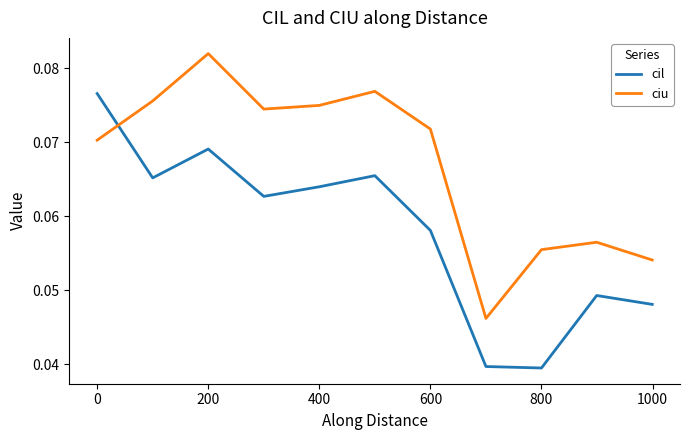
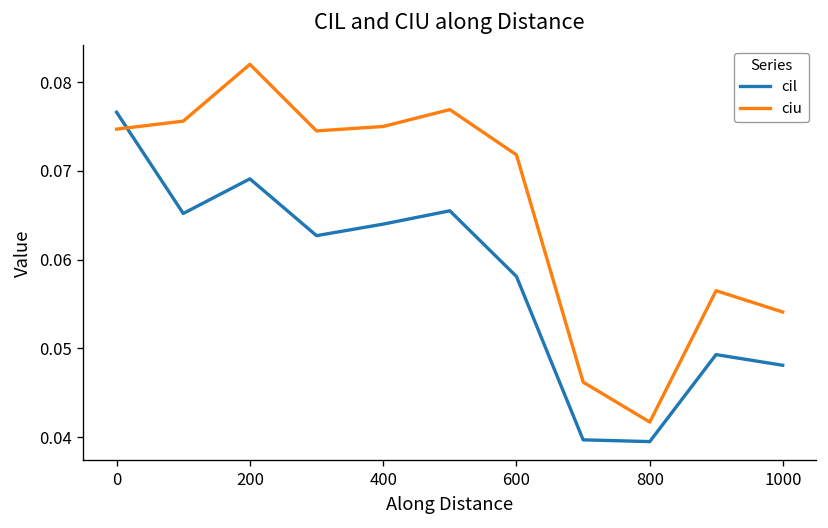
ciu, 0: 0.070 -> 0.075
ciu, 800: 0.056 -> 0.042
